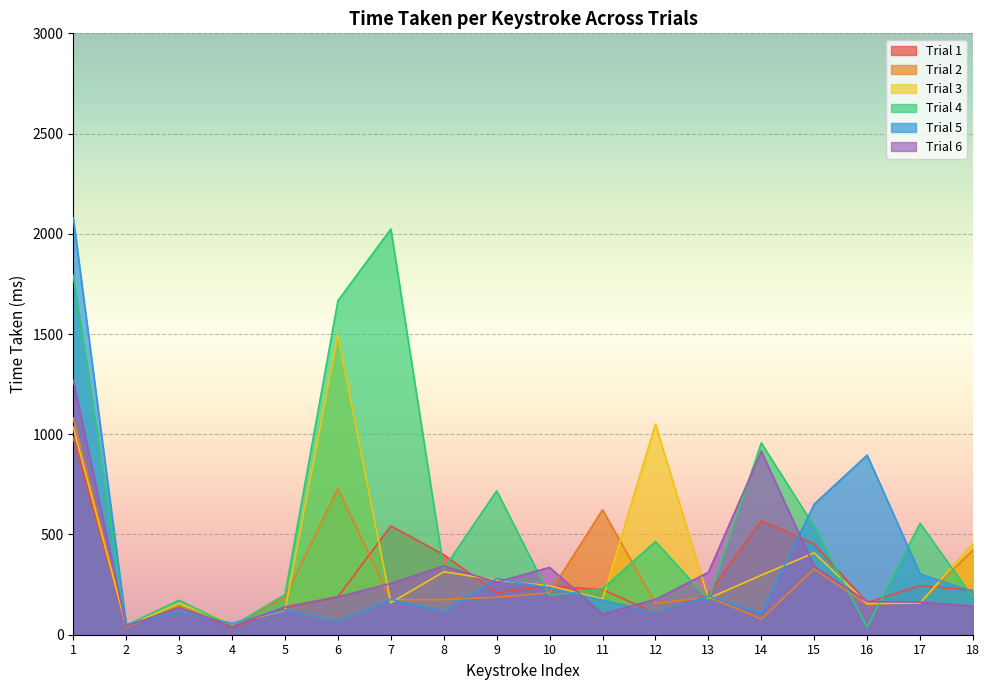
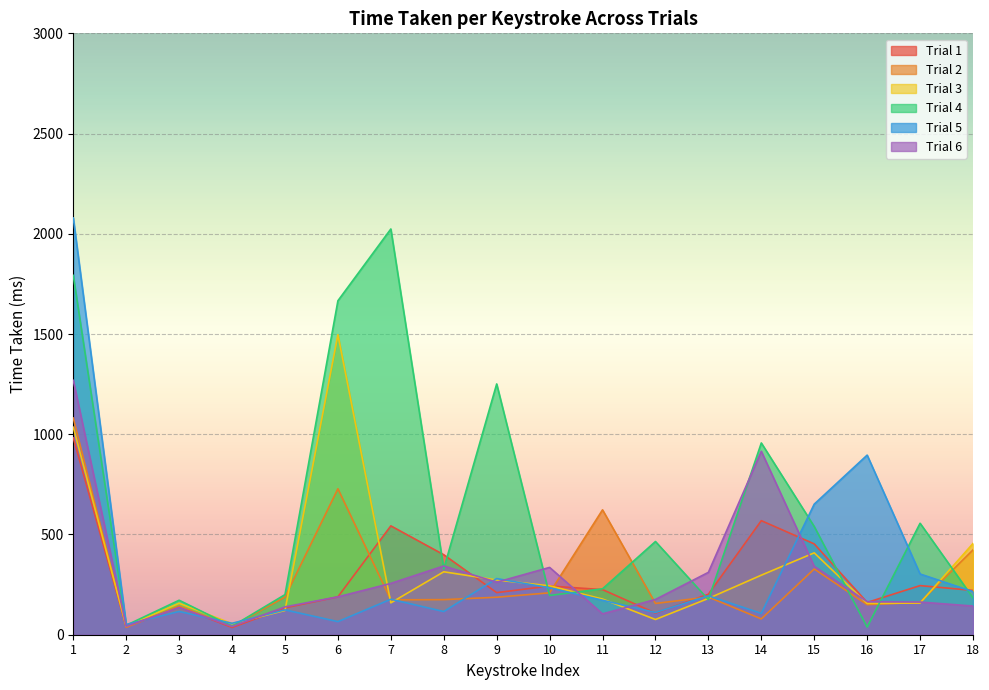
Trial 4, 9: 720 -> 1250
Trial 3, 12: 1050 -> 80
